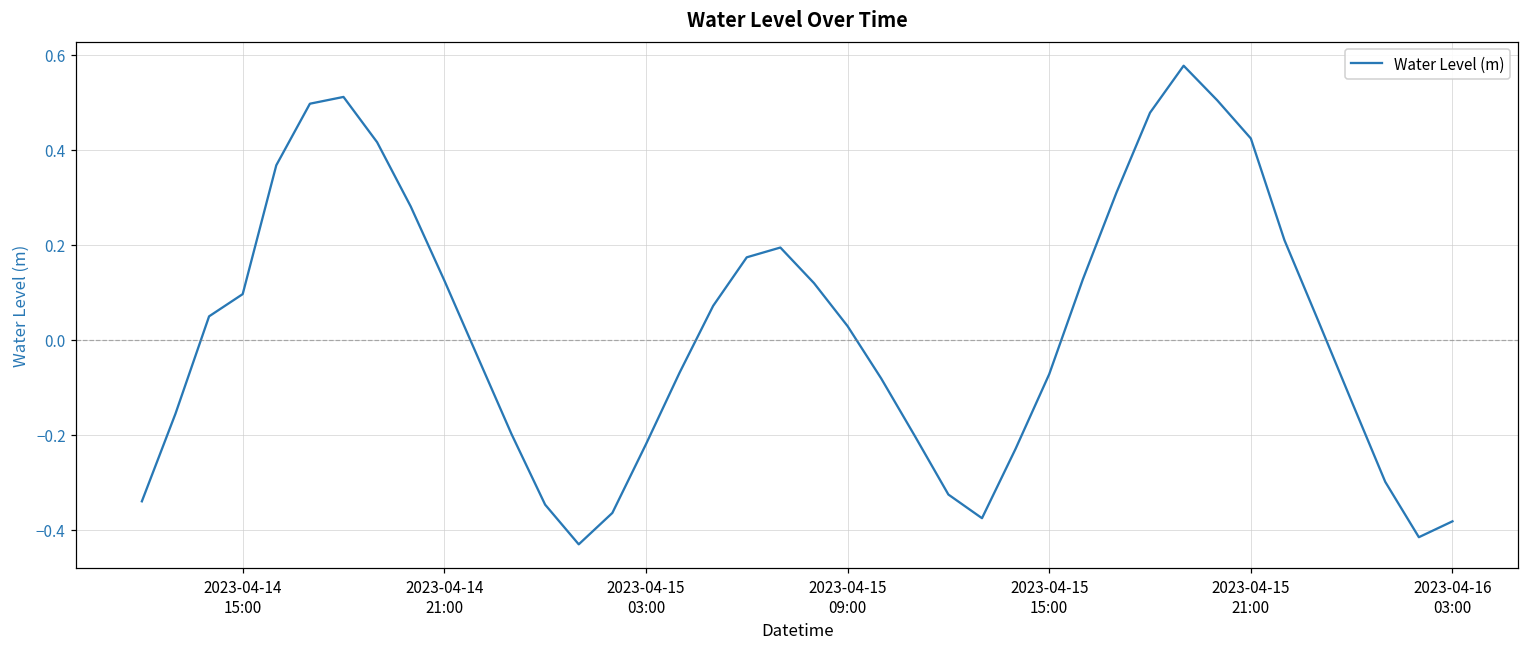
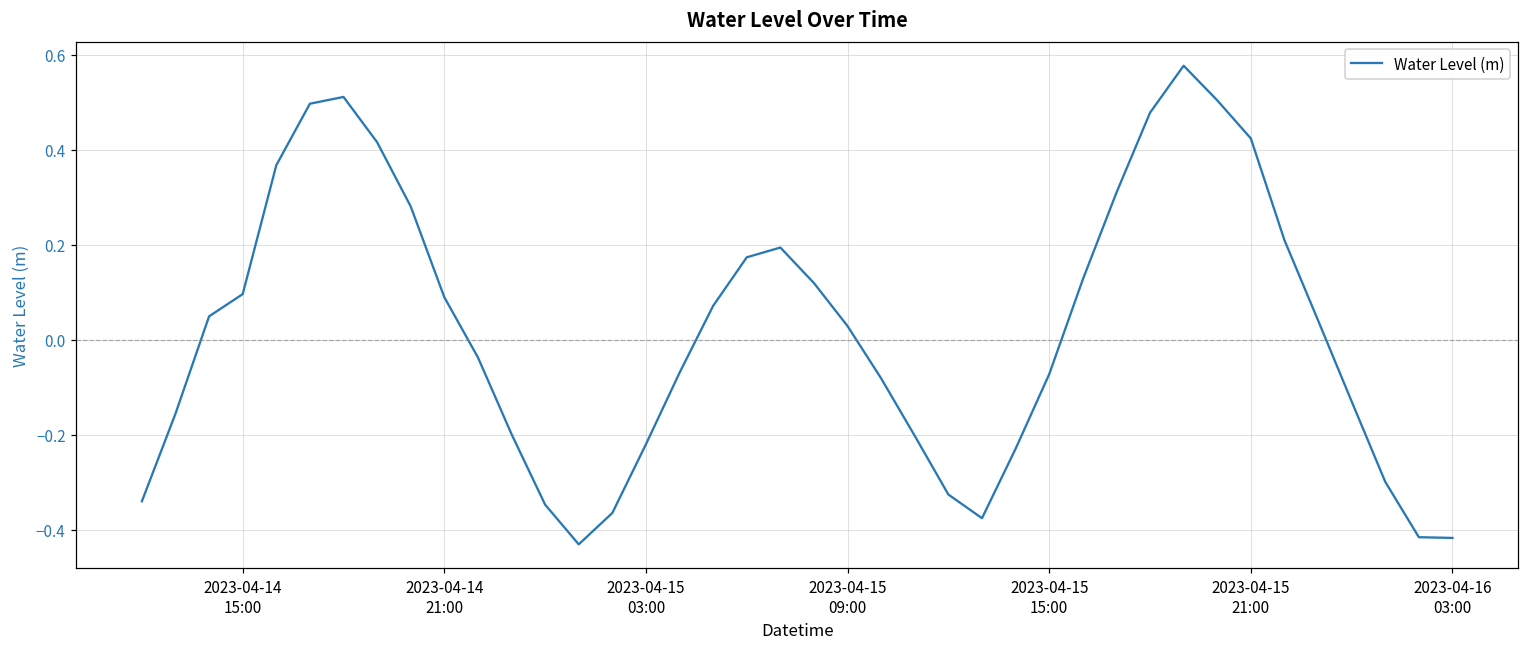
2023-04-14 21:00: 0.12 -> 0.09
2023-04-16 03:00: -0.38 -> -0.42
